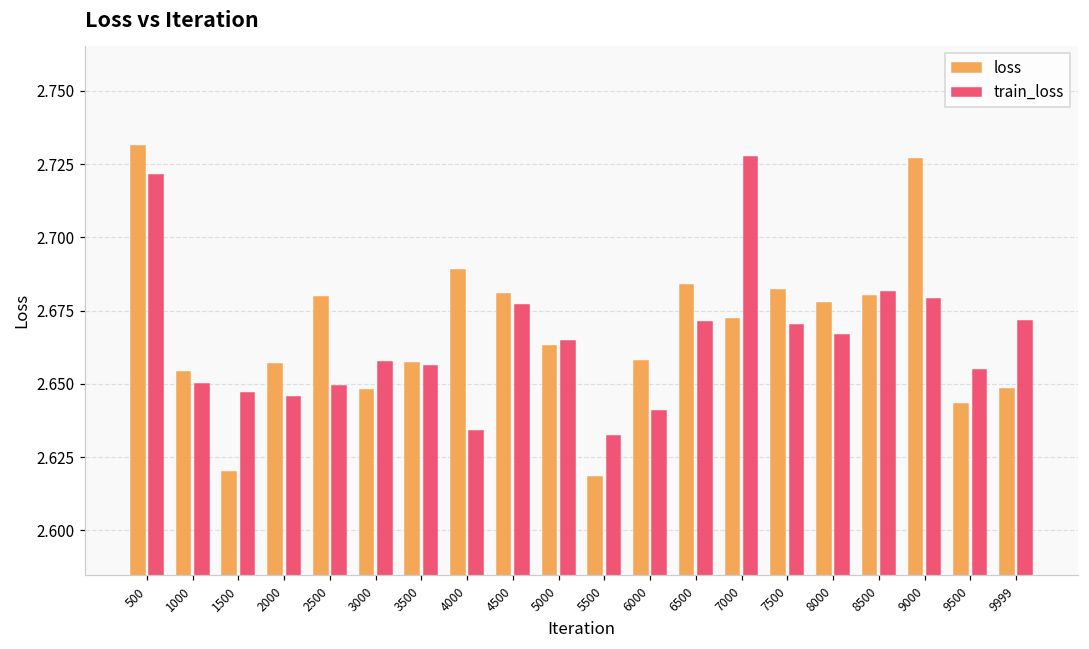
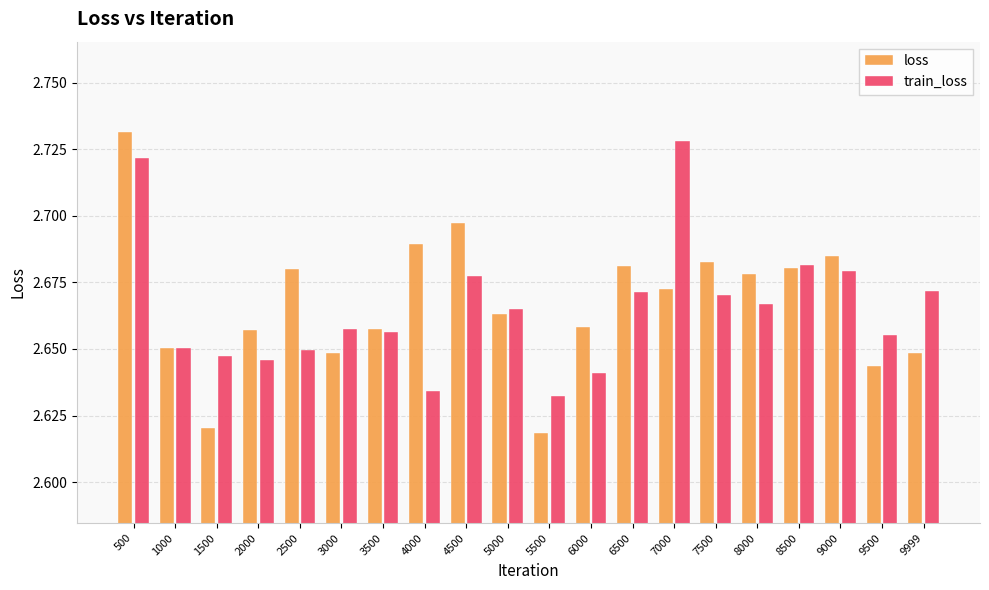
loss, 1000: 2.654 -> 2.650
loss, 4500: 2.681 -> 2.697
loss, 6500: 2.684 -> 2.681
loss, 9000: 2.727 -> 2.685
